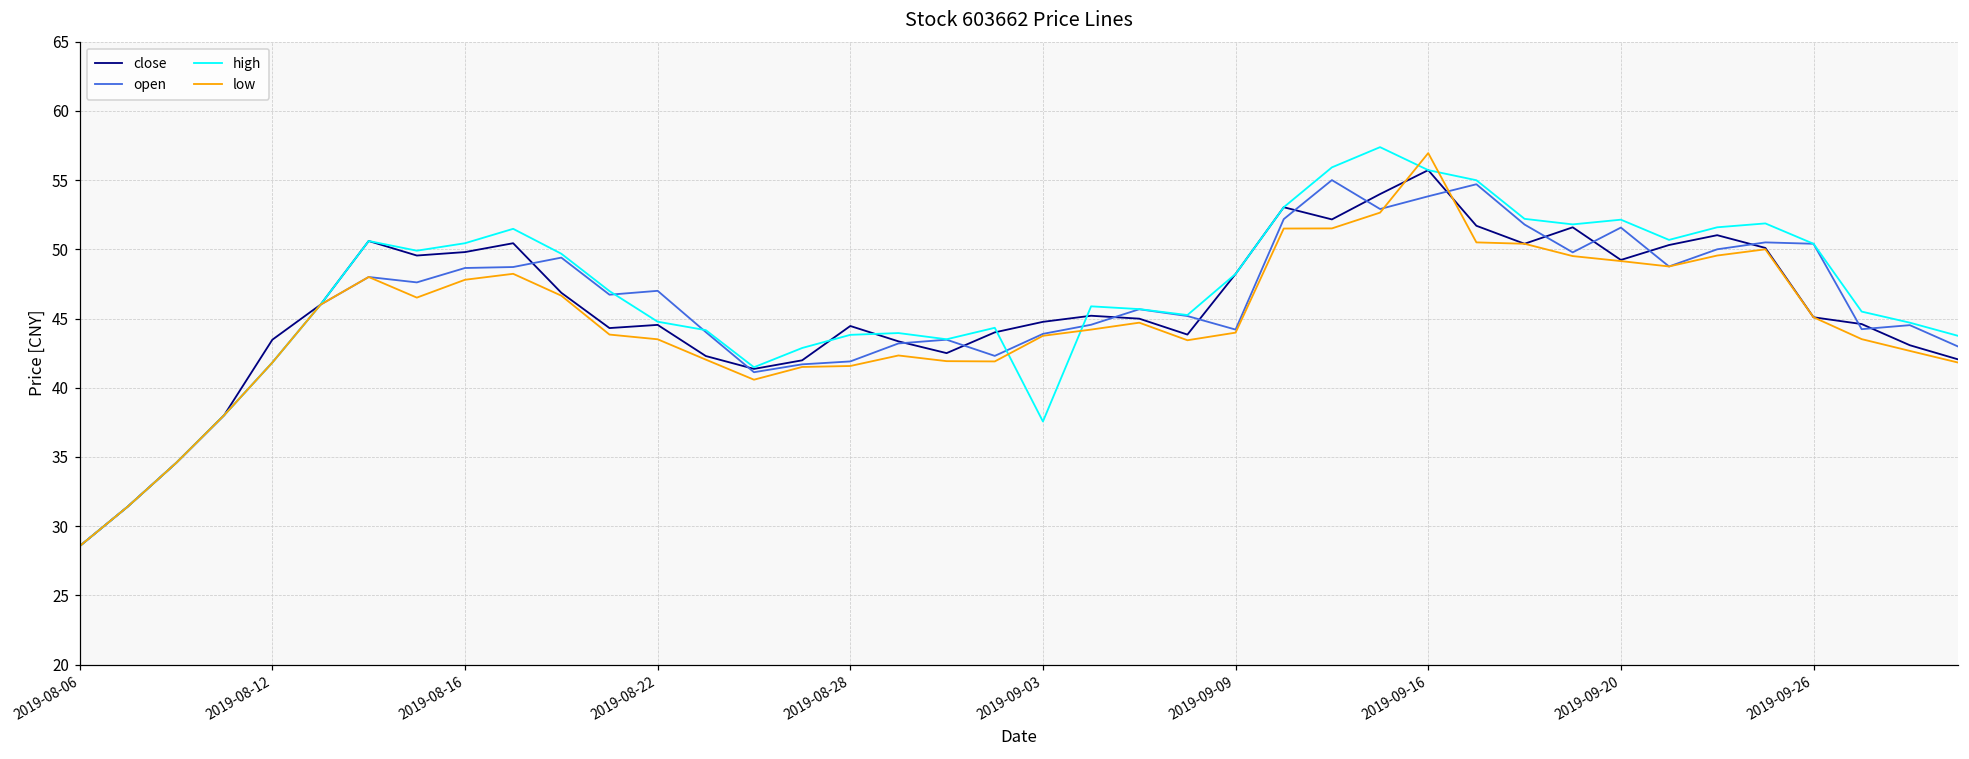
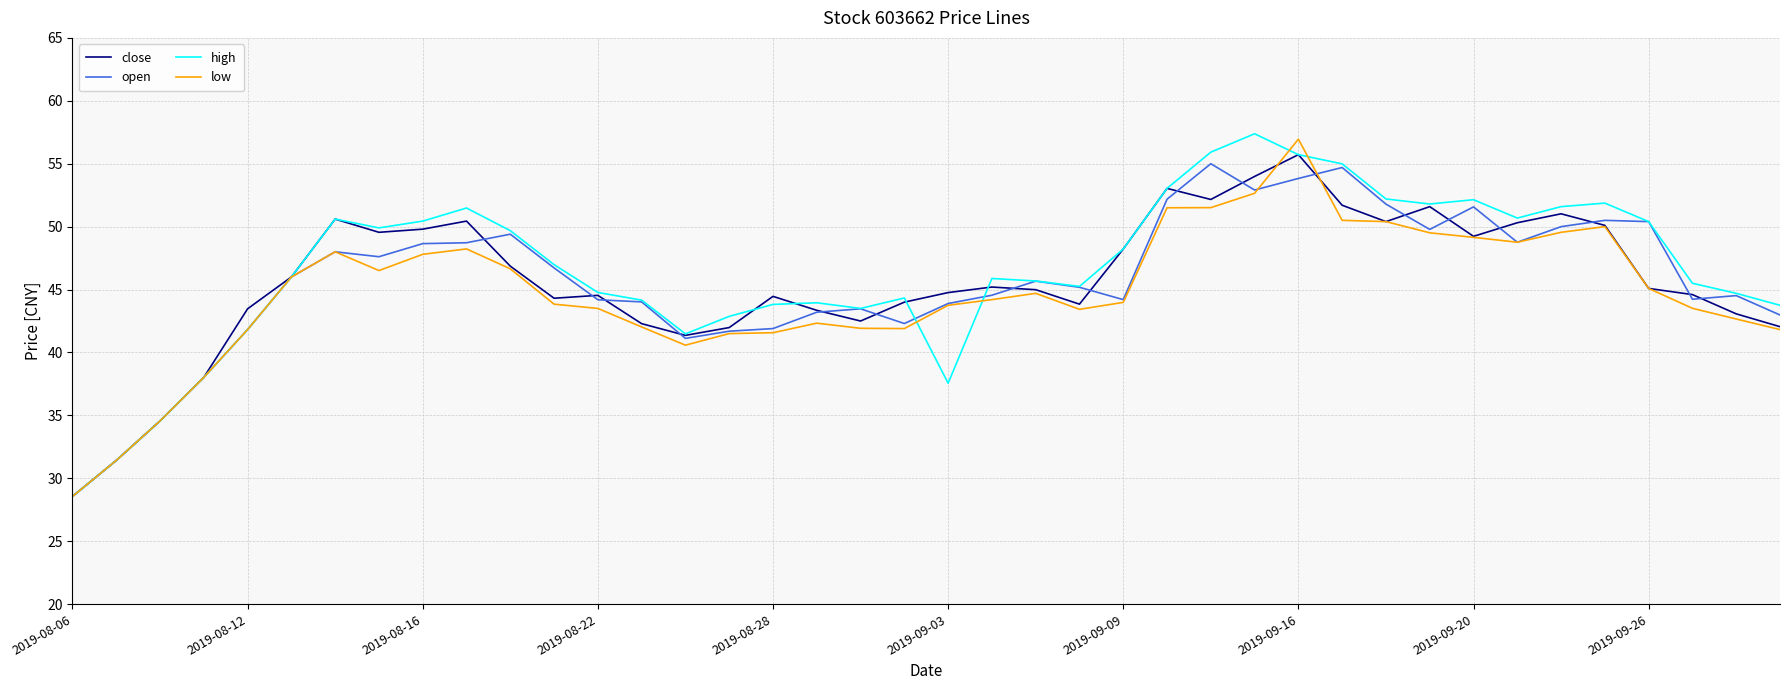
open, 2019-08-22: 47.0 -> 44.2
